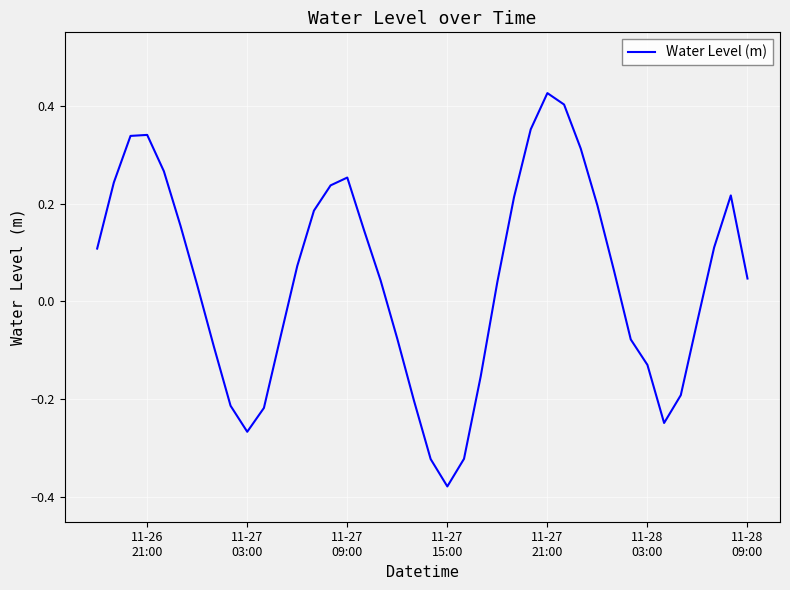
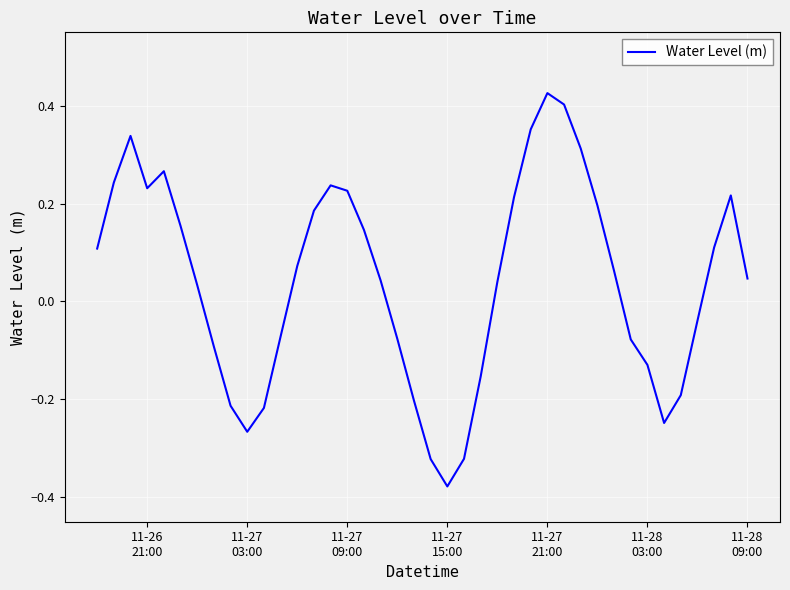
11-26 21:00: 0.34 -> 0.23
11-27 09:00: 0.25 -> 0.23
